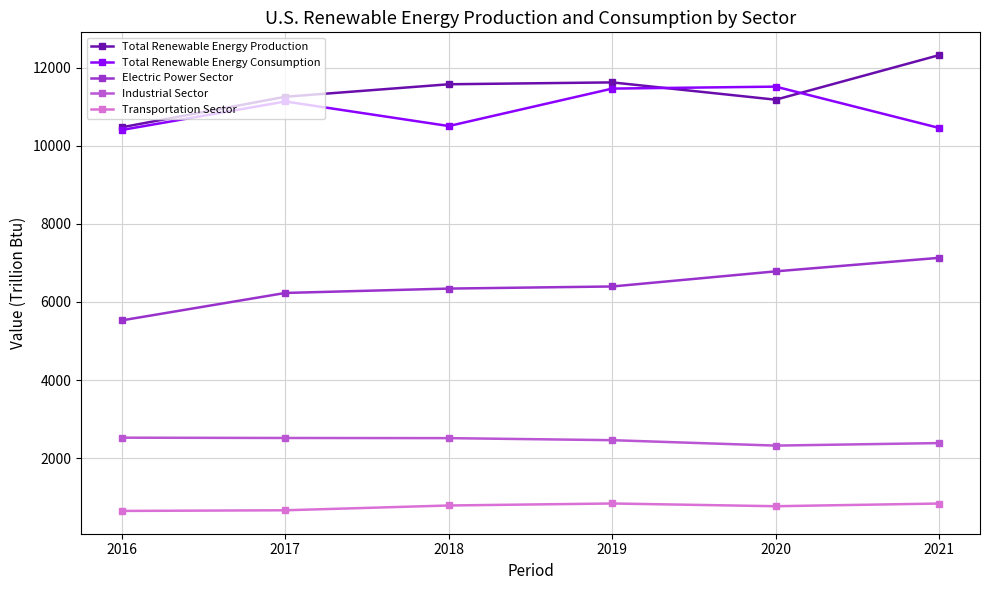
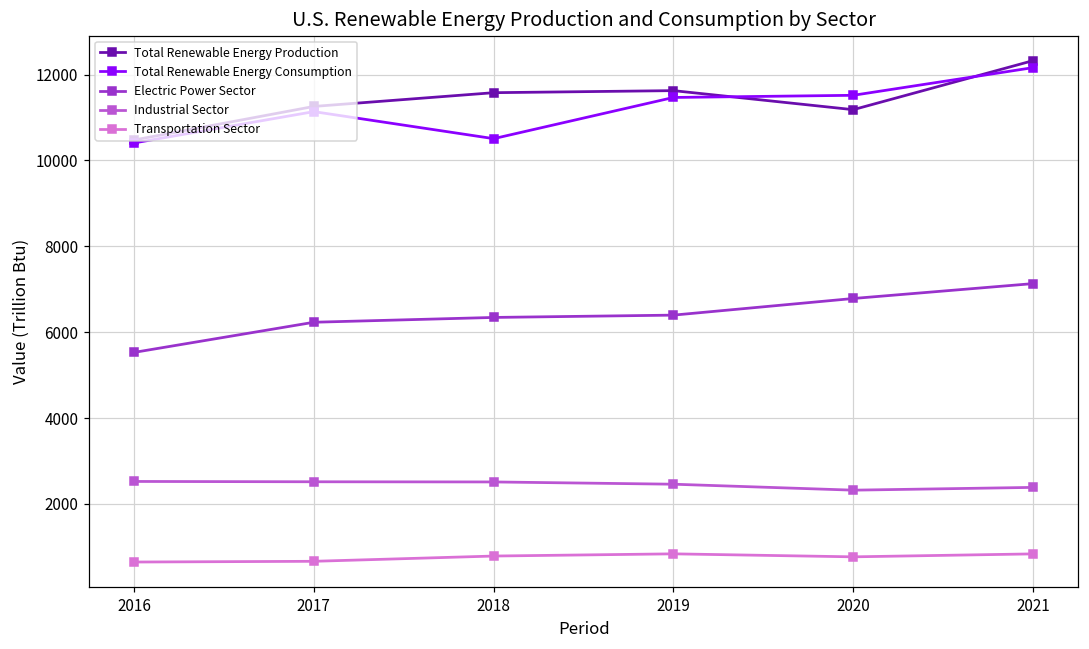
Total Renewable Energy Consumption, 2021: 10500 -> 12200
